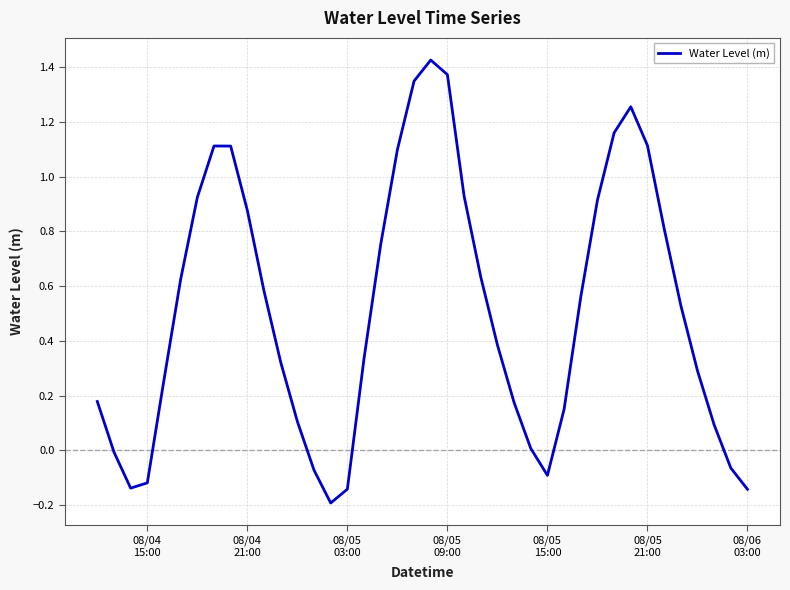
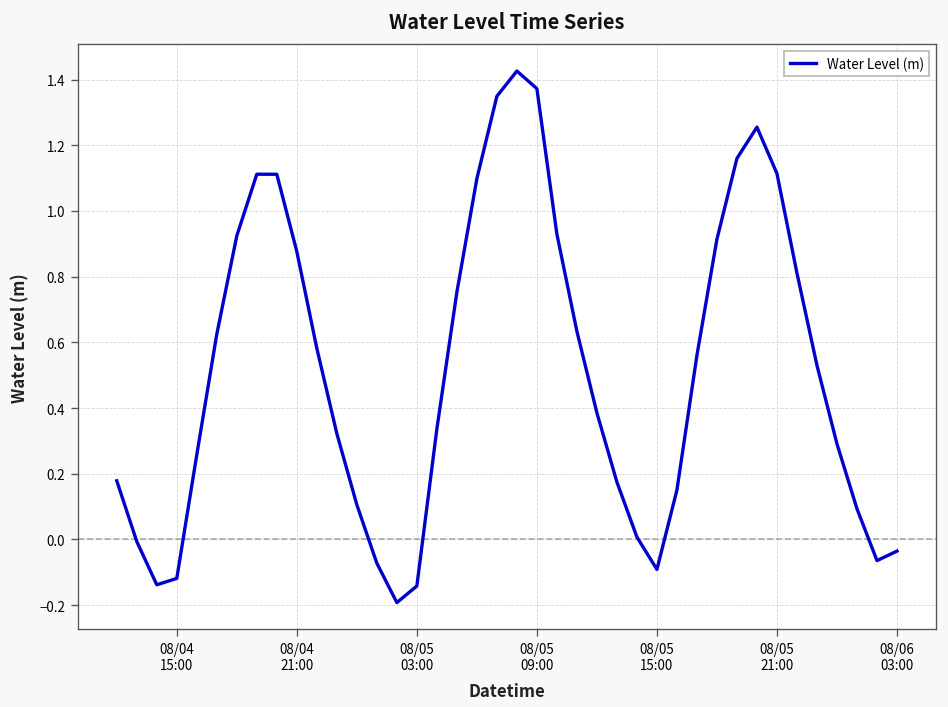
08/06 03:00: -0.14 -> -0.04
